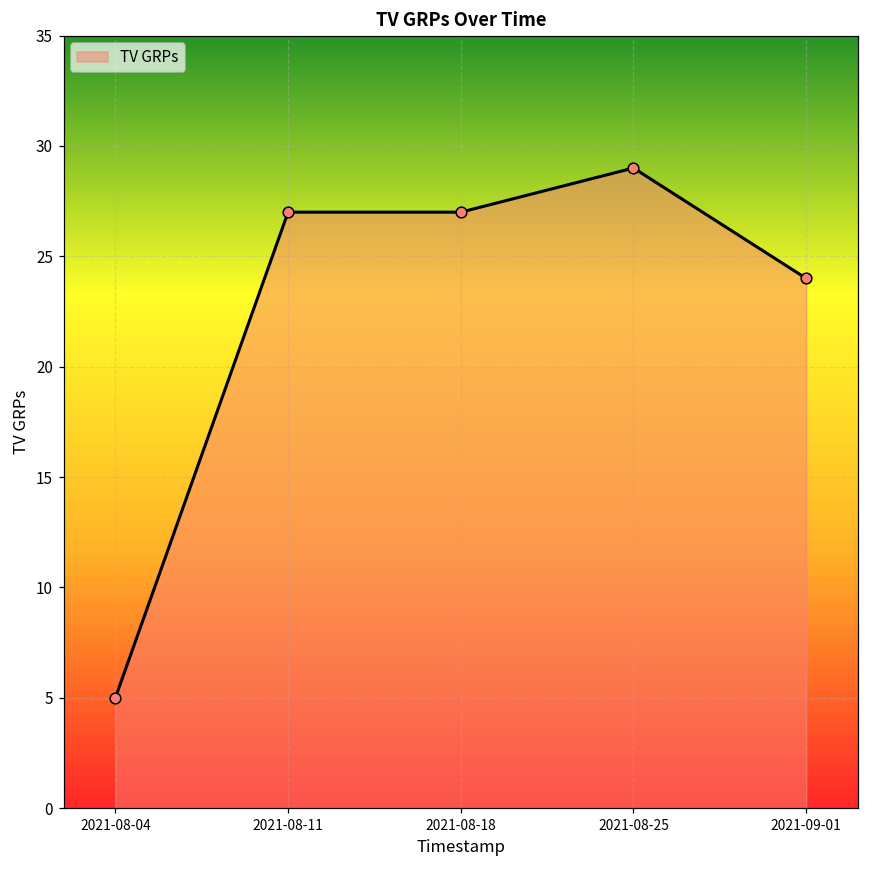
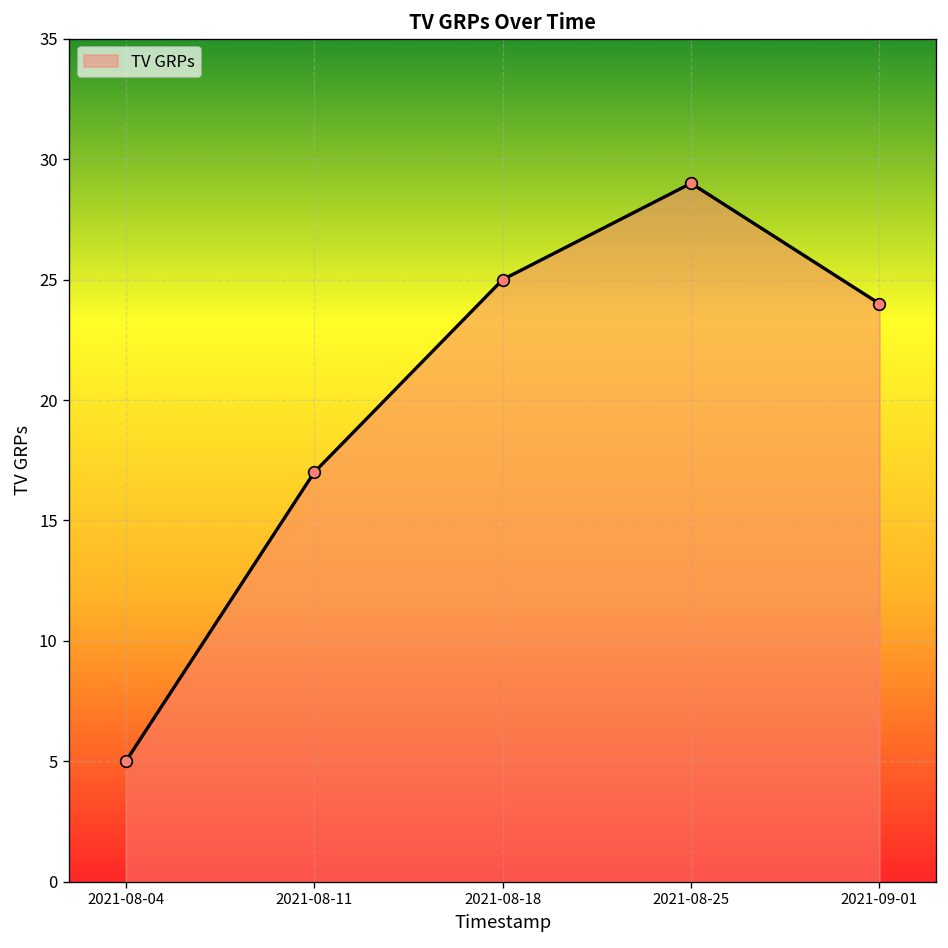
2021-08-11: 27 -> 17
2021-08-18: 27 -> 25
